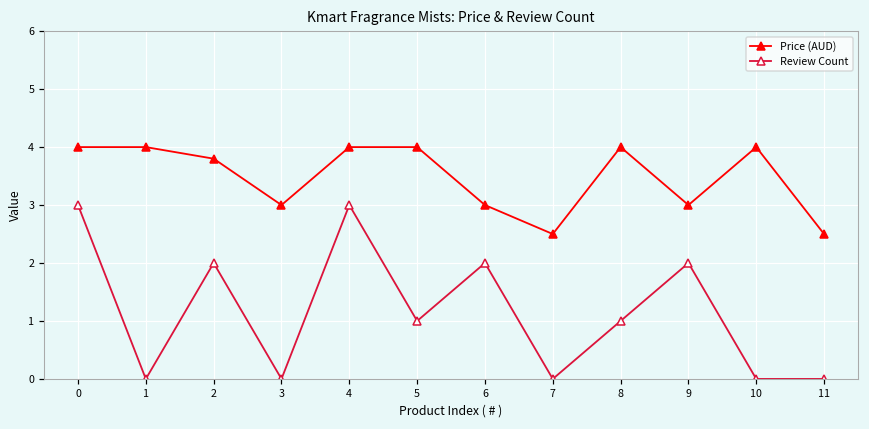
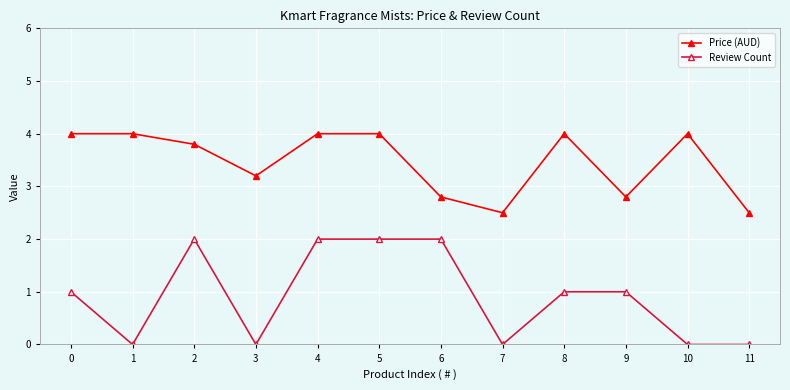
Review Count, 0: 3 -> 1
Price (AUD), 3: 3.0 -> 3.2
Review Count, 4: 3 -> 2
Review Count, 5: 1 -> 2
Price (AUD), 6: 3.0 -> 2.8
Price (AUD), 9: 3.0 -> 2.8
Review Count, 9: 2 -> 1
